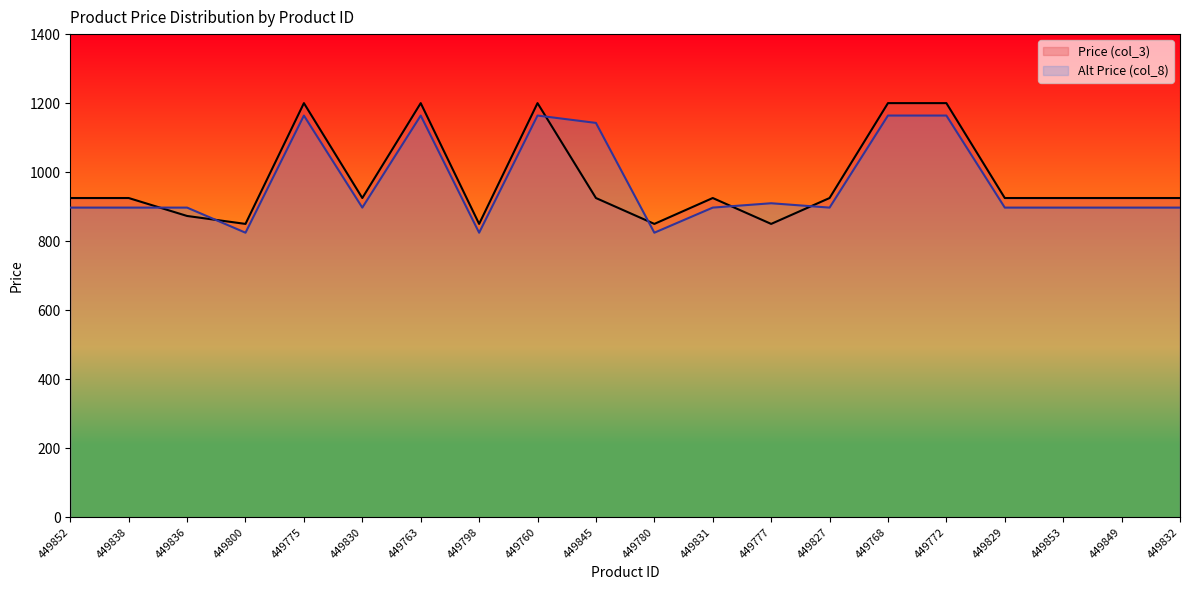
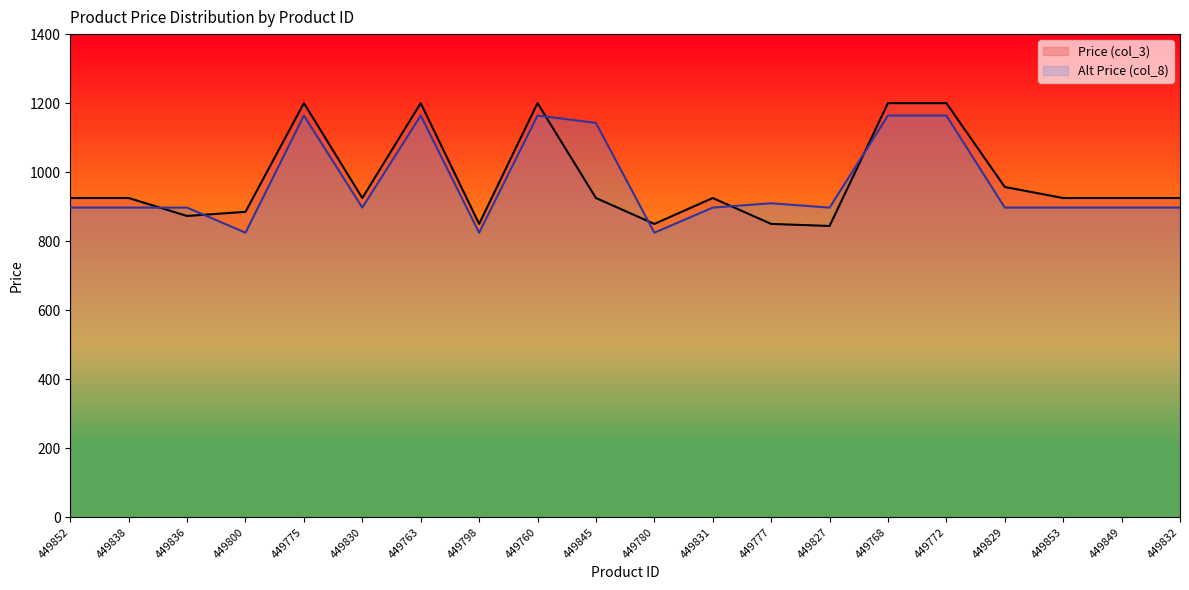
Price (col_3), 449800: 850 -> 890
Price (col_3), 449827: 930 -> 840
Price (col_3), 449829: 930 -> 960
